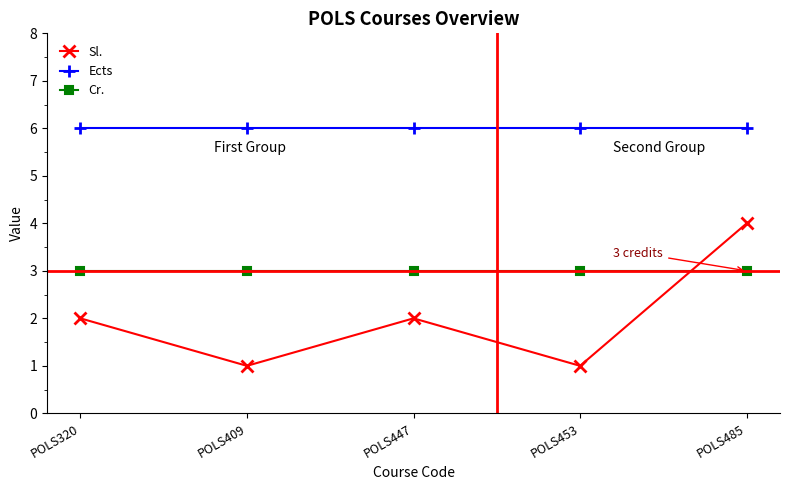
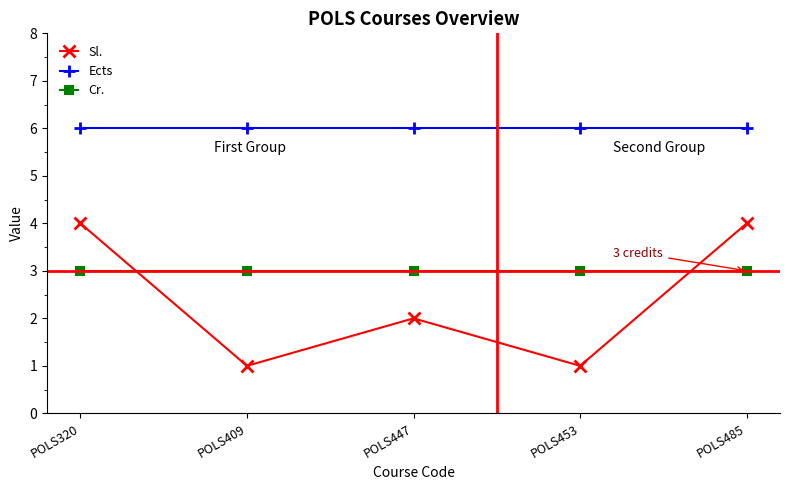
Sl., POLS320: 2 -> 4
